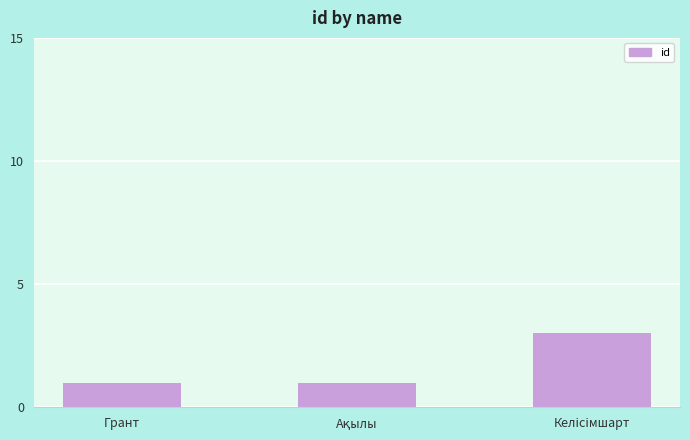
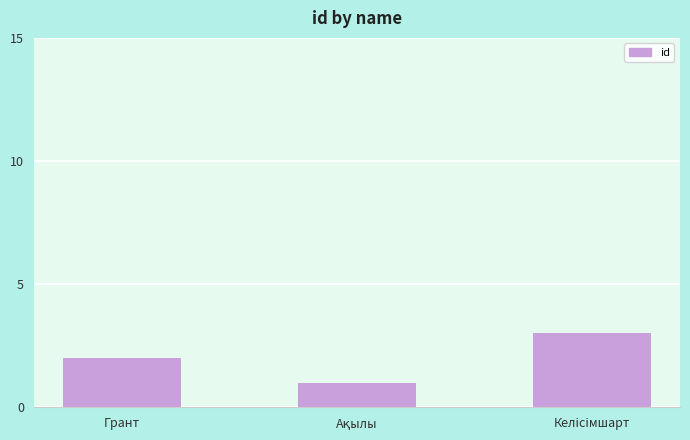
Грант: 1 -> 2
